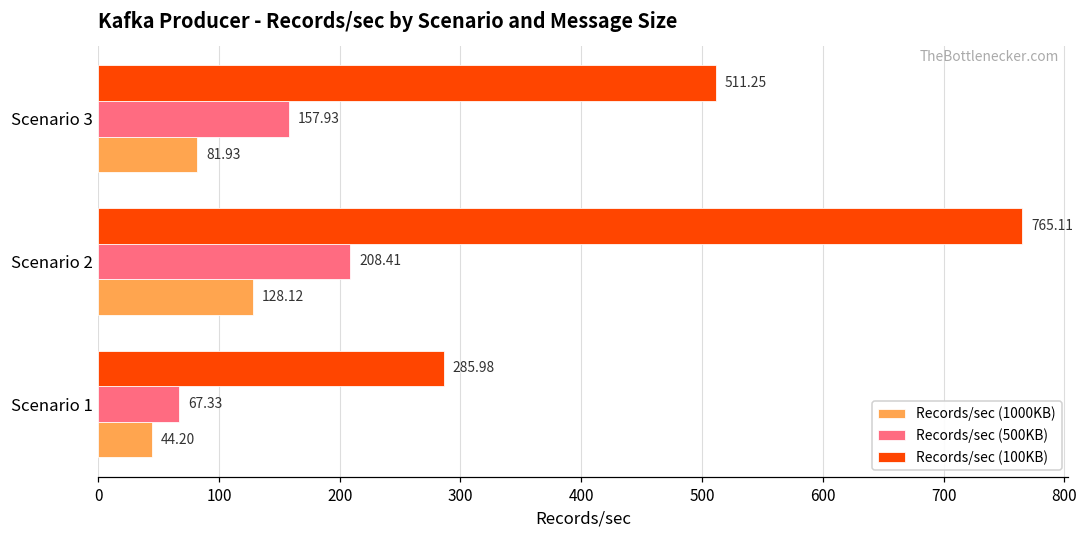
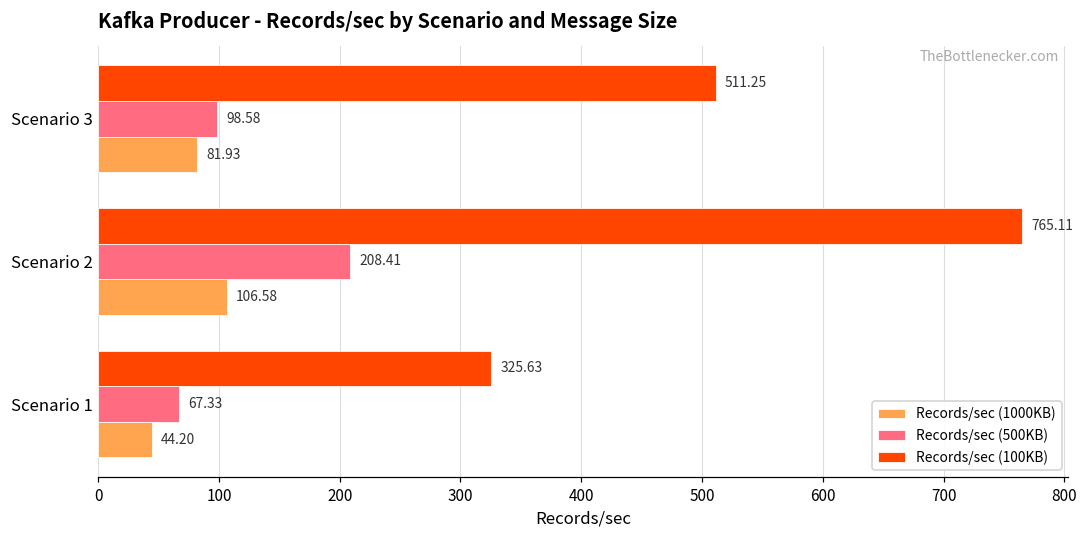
Records/sec (500KB), Scenario 3: 157.93 -> 98.58
Records/sec (1000KB), Scenario 2: 128.12 -> 106.58
Records/sec (100KB), Scenario 1: 285.98 -> 325.63
